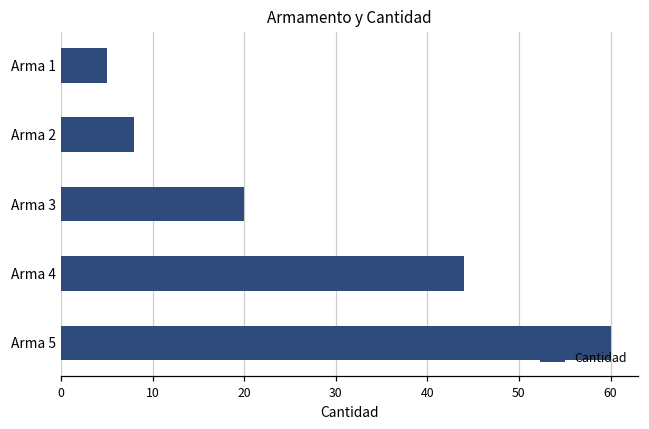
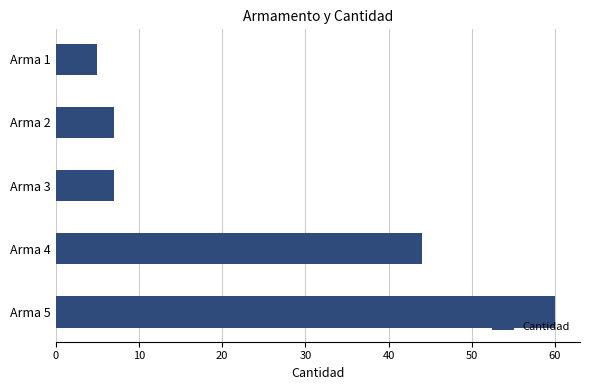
Arma 2: 8 -> 7
Arma 3: 20 -> 7
